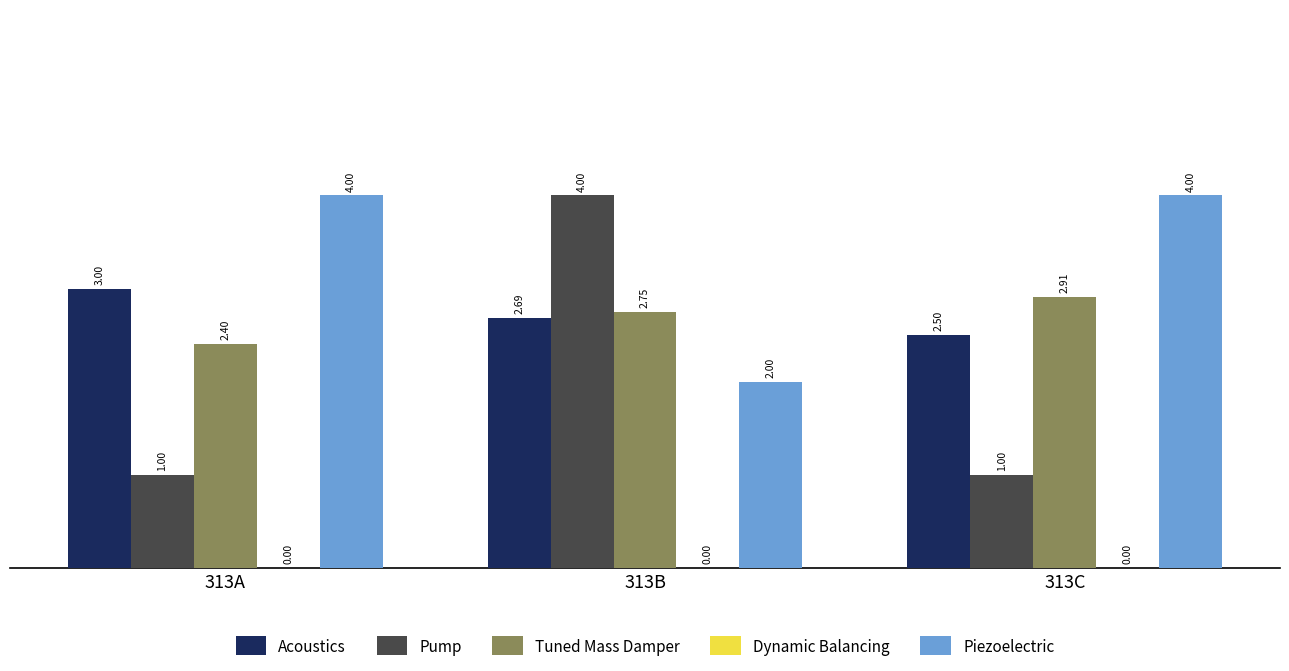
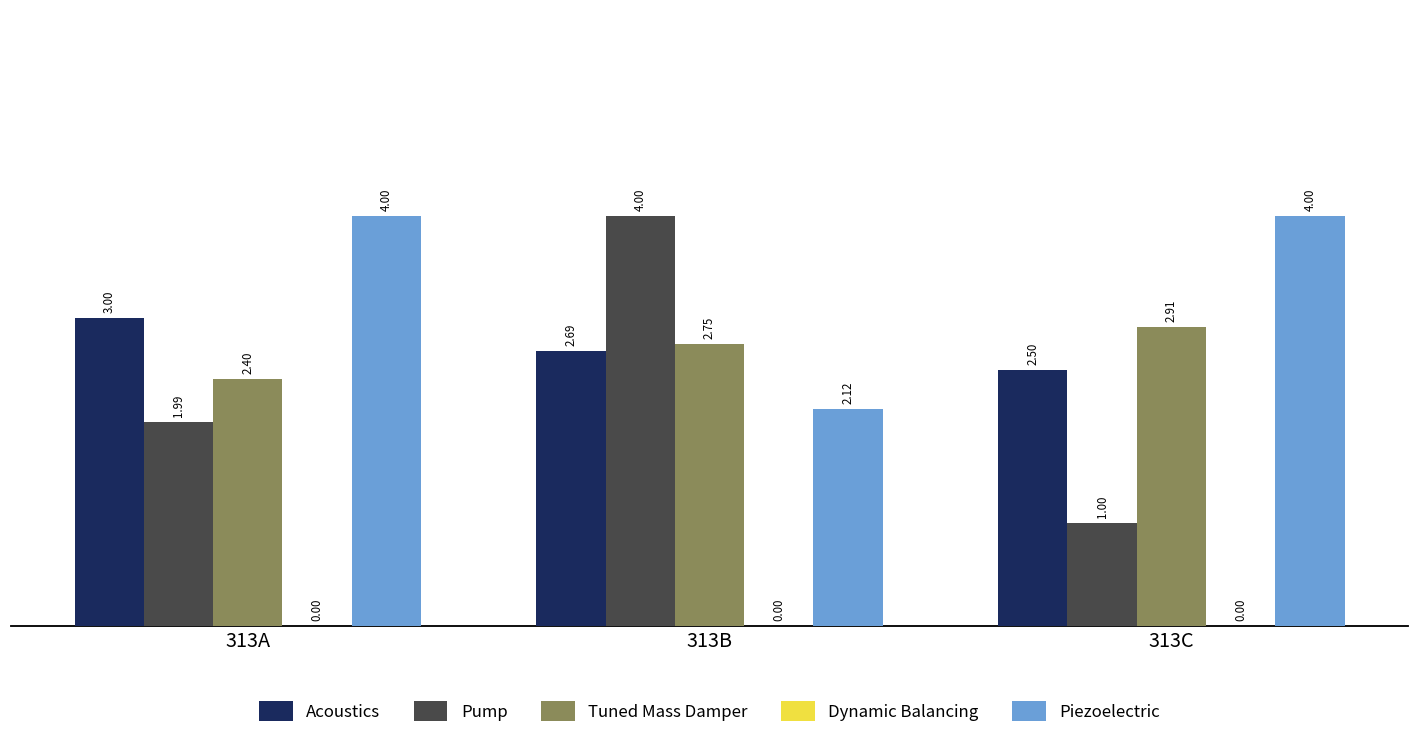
Pump, 313A: 1.00 -> 1.99
Piezoelectric, 313B: 2.00 -> 2.12
